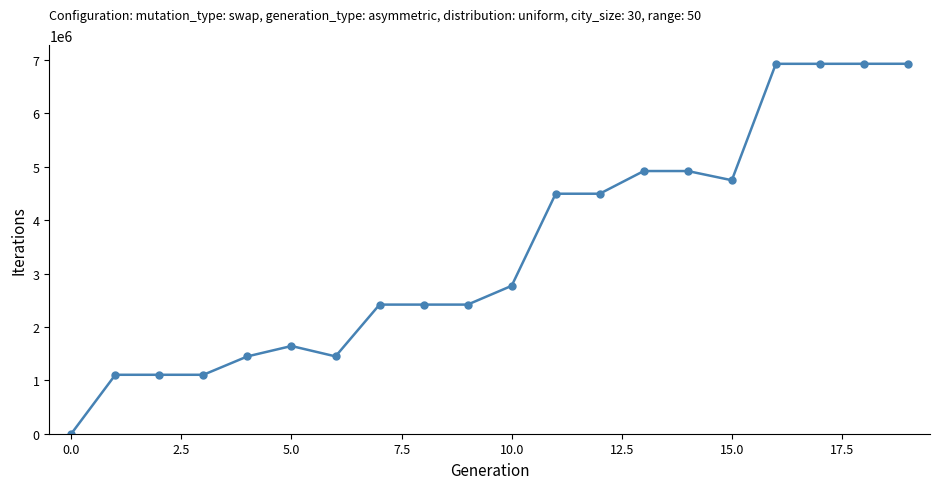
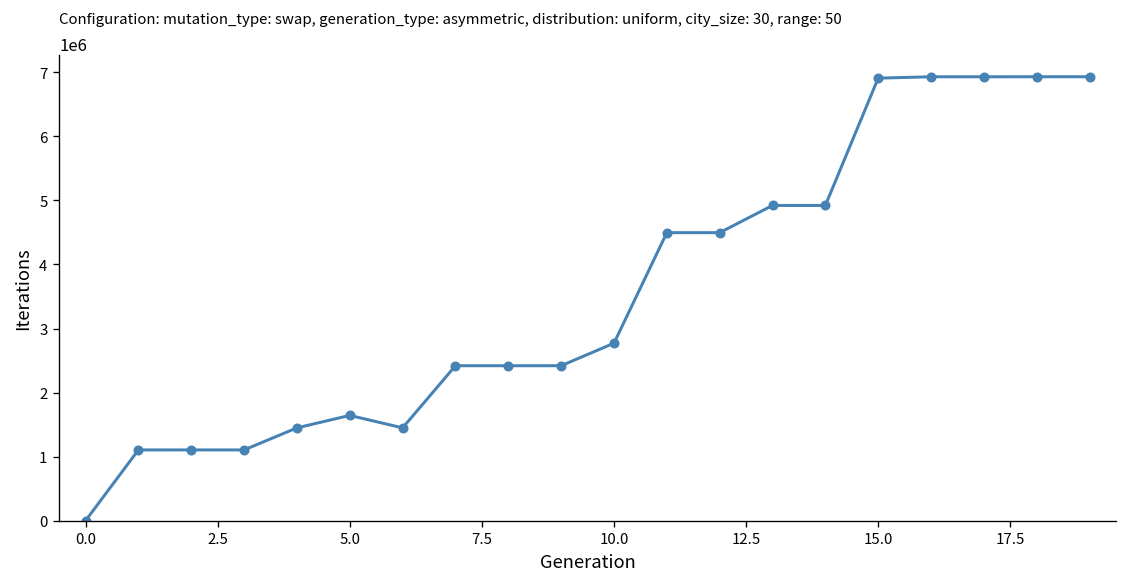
15.0: 4700000 -> 6900000
